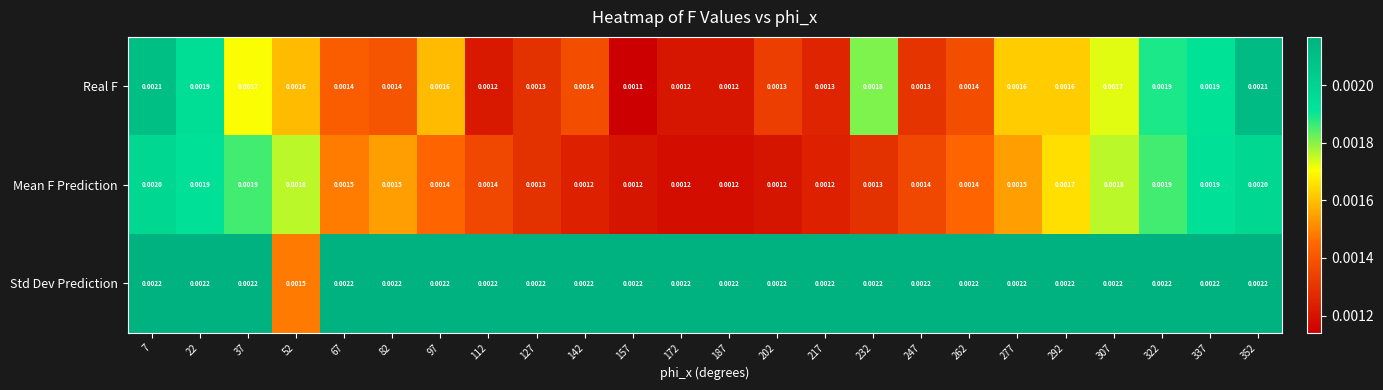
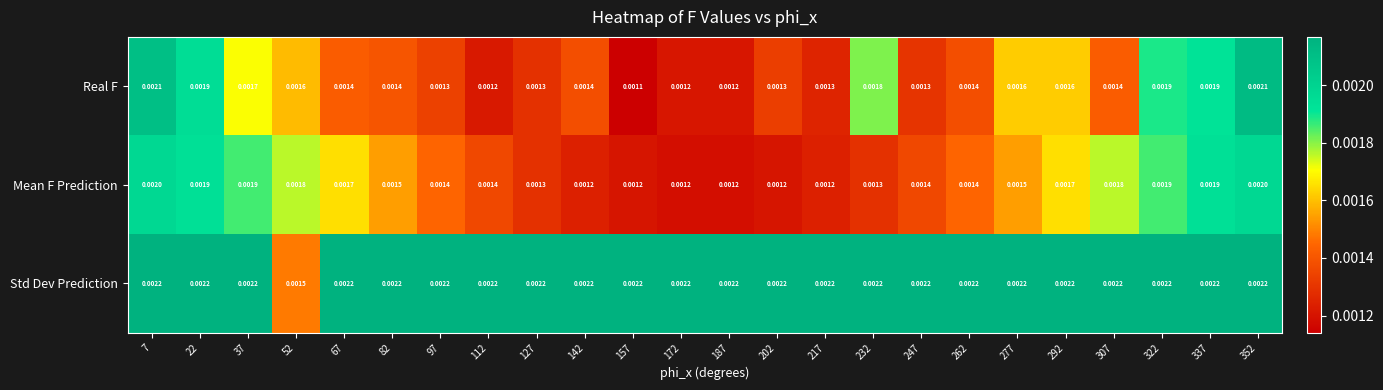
Real F, 97: 0.0016 -> 0.0013
Real F, 307: 0.0017 -> 0.0014
Mean F Prediction, 67: 0.0015 -> 0.0017
